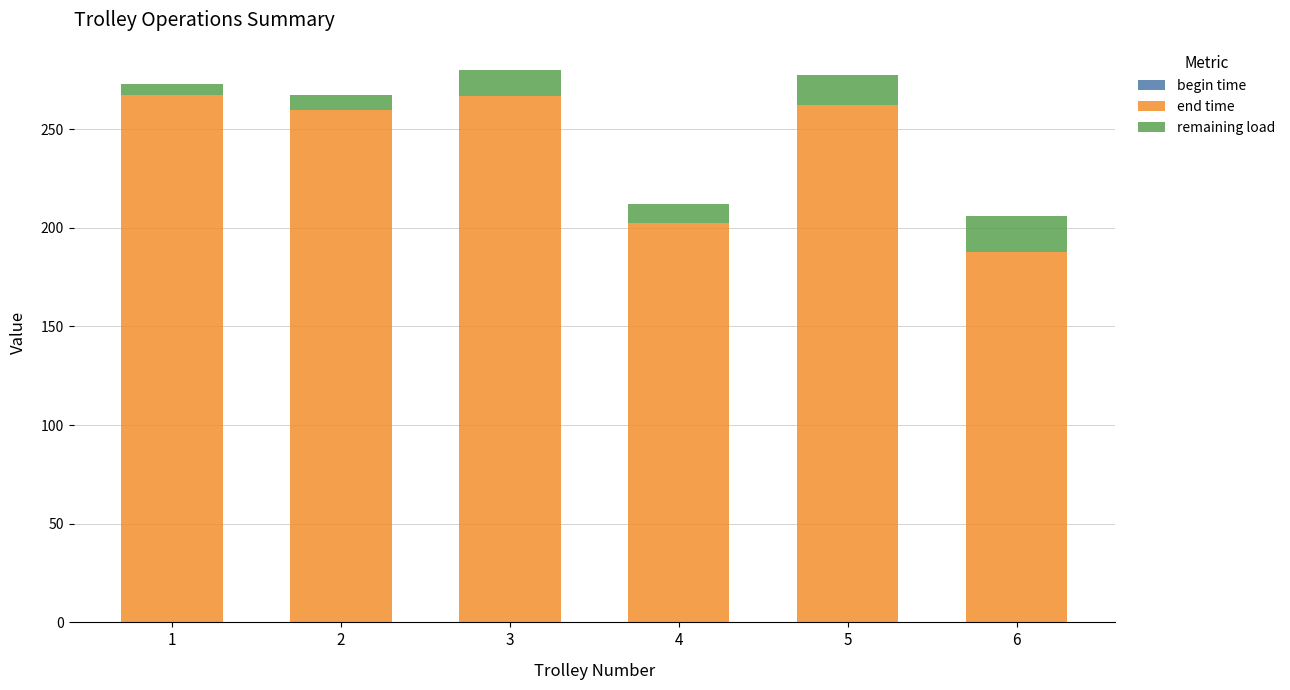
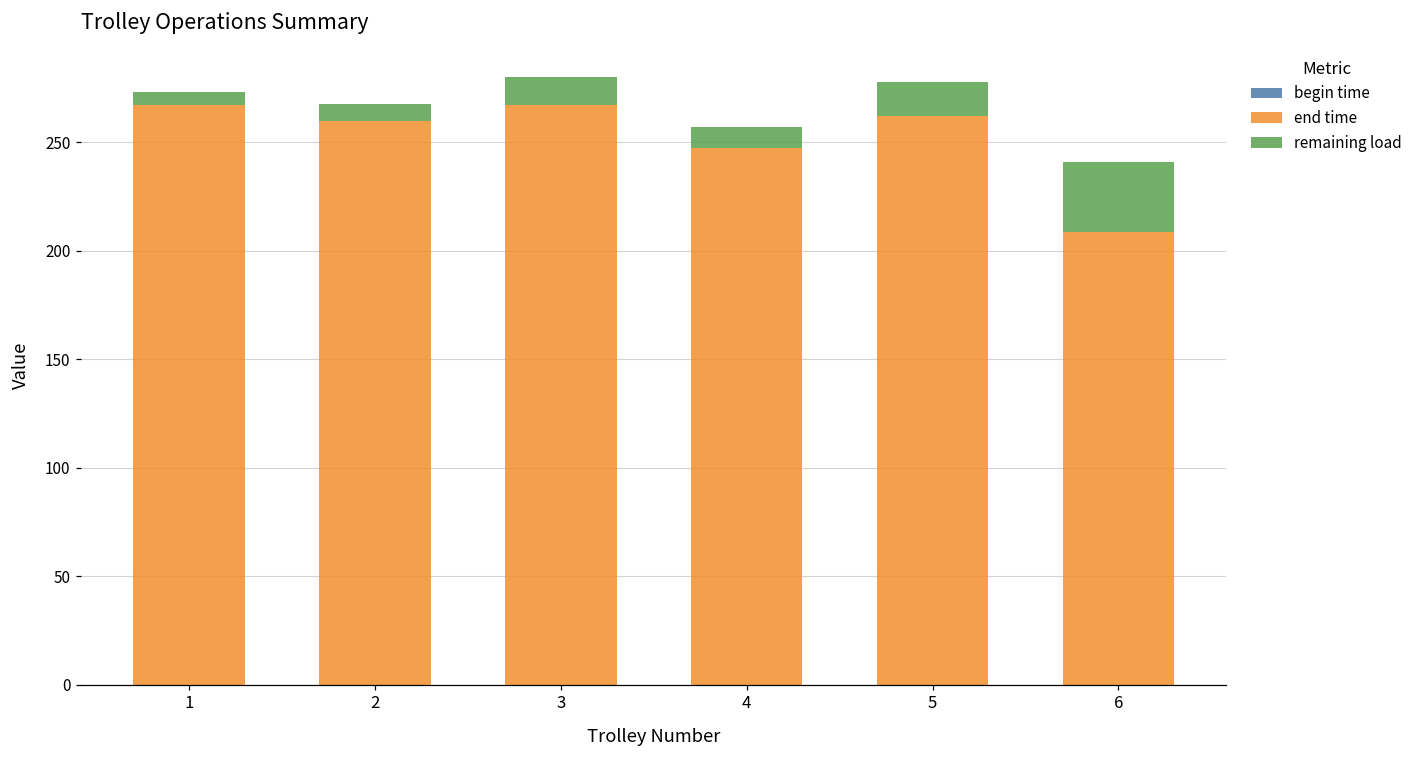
end time, 4: 203 -> 248
end time, 6: 188 -> 209
remaining load, 6: 19 -> 32
